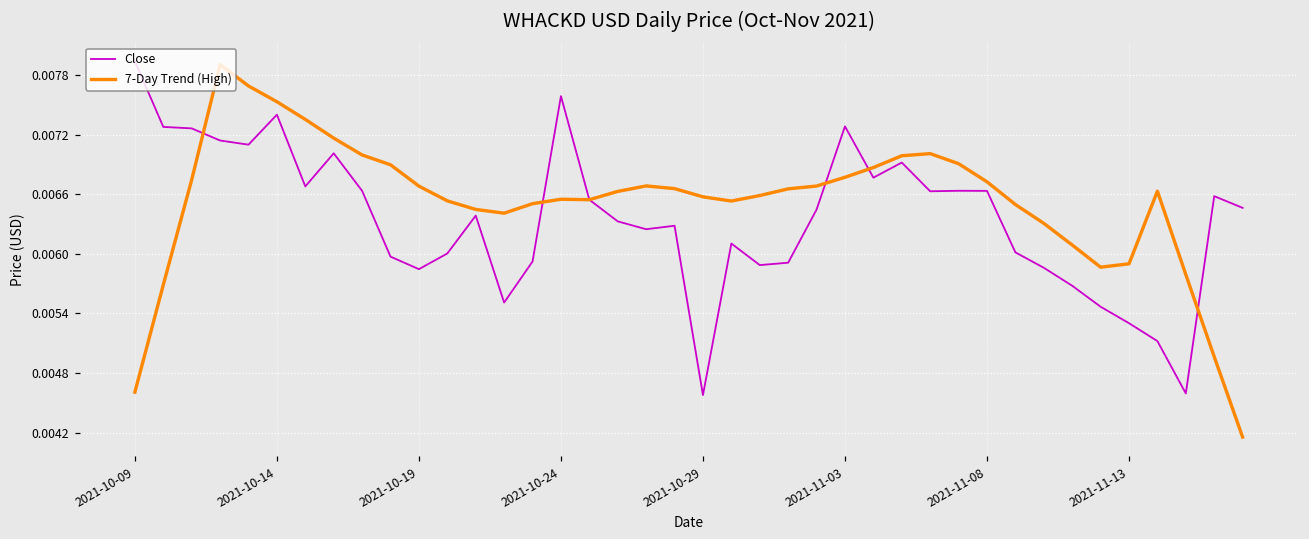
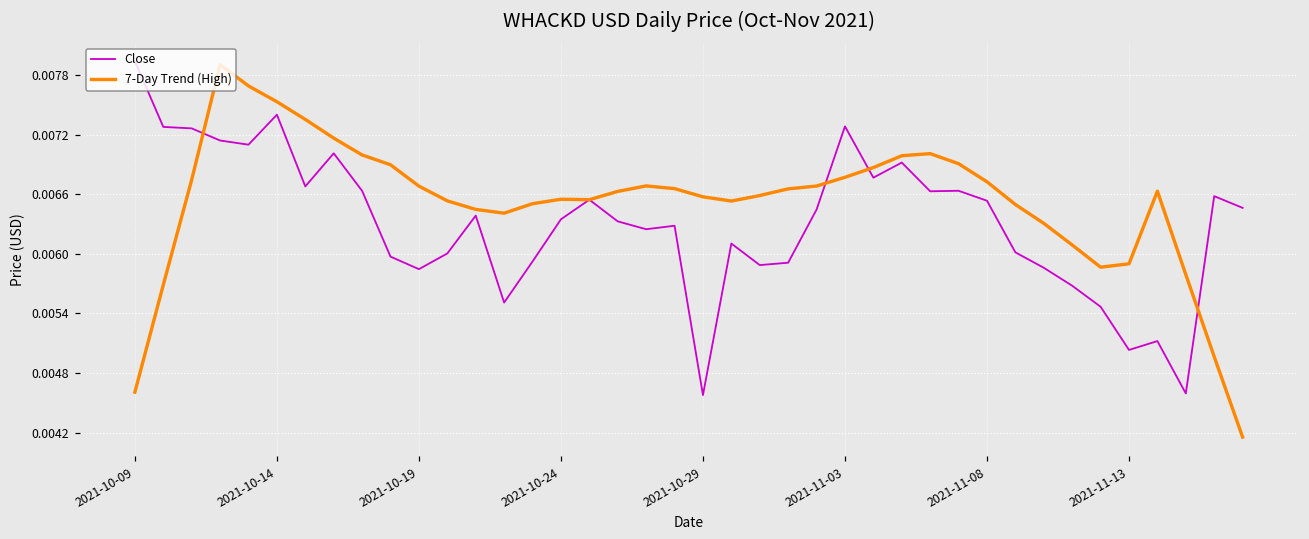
Close, 2021-10-24: 0.0076 -> 0.0063
Close, 2021-11-08: 0.0066 -> 0.0065
Close, 2021-11-13: 0.0053 -> 0.0050
